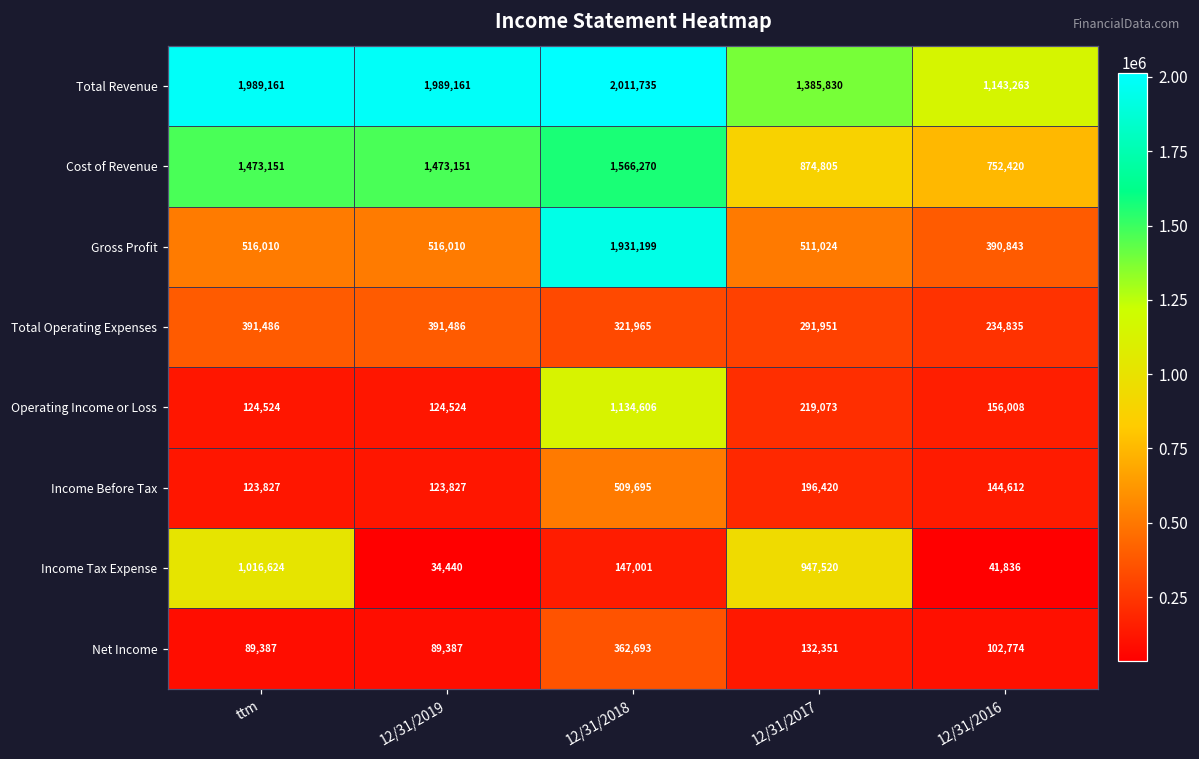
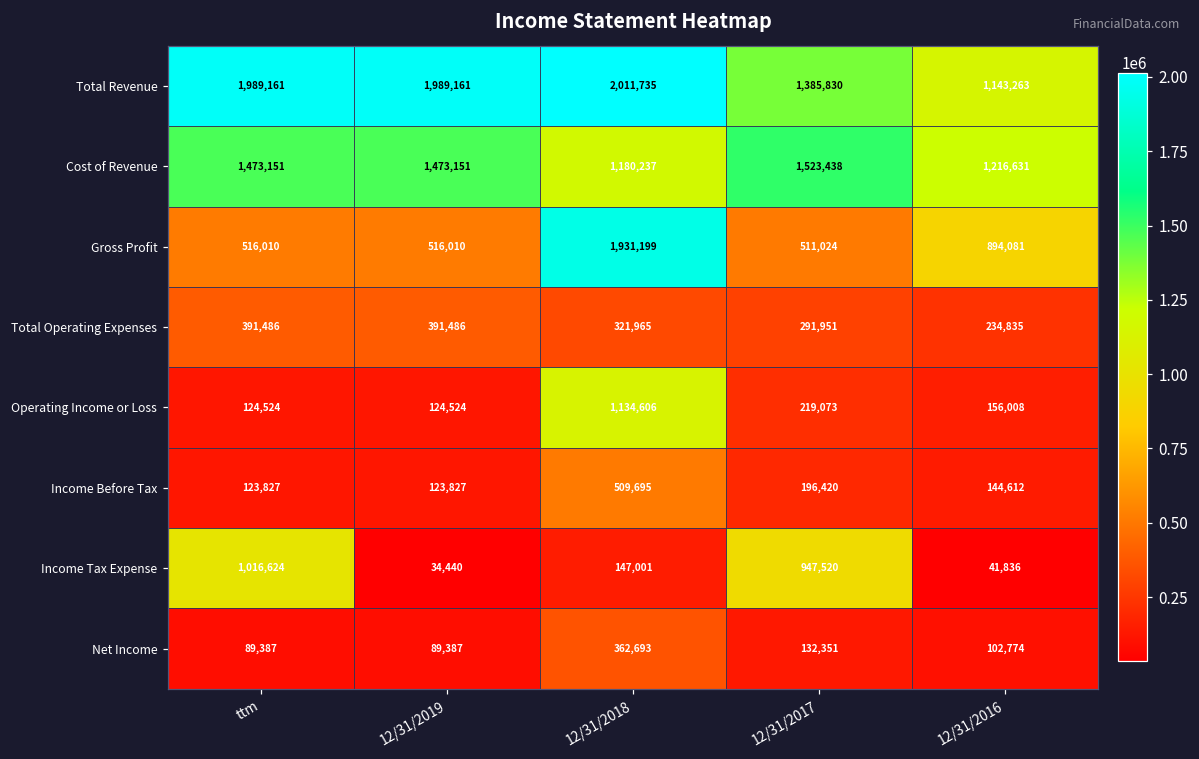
Cost of Revenue, 12/31/2018: 1,566,270 -> 1,180,237
Cost of Revenue, 12/31/2017: 874,805 -> 1,523,438
Cost of Revenue, 12/31/2016: 752,420 -> 1,216,631
Gross Profit, 12/31/2016: 390,843 -> 894,081
